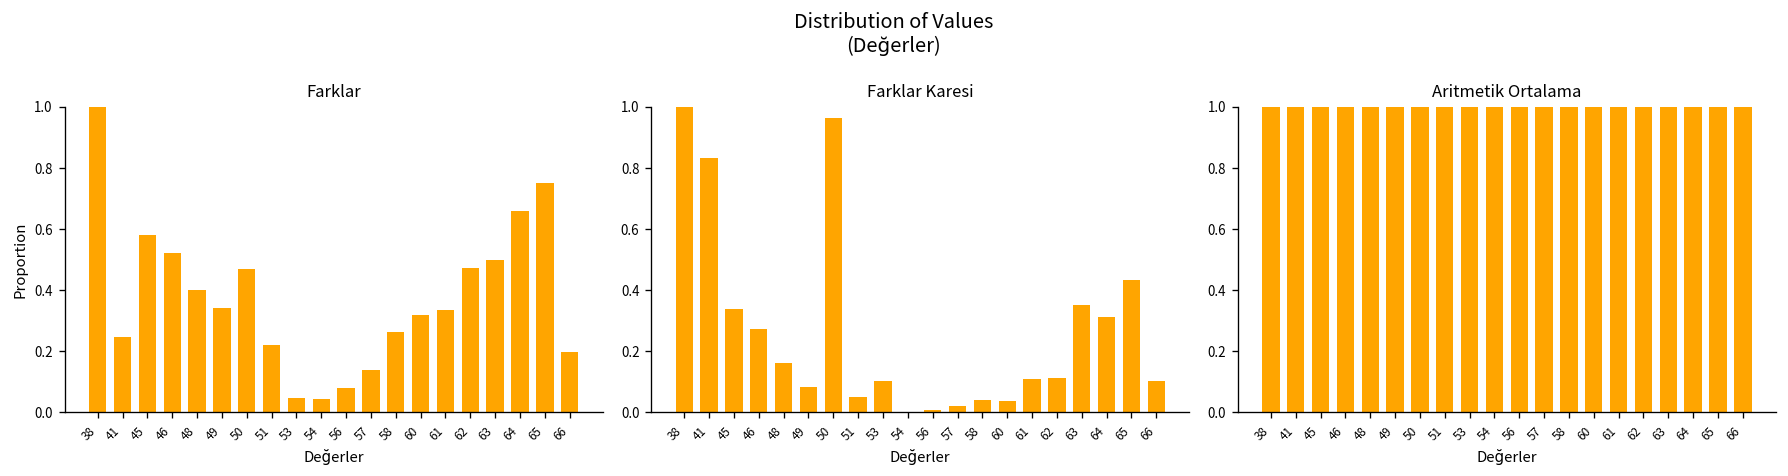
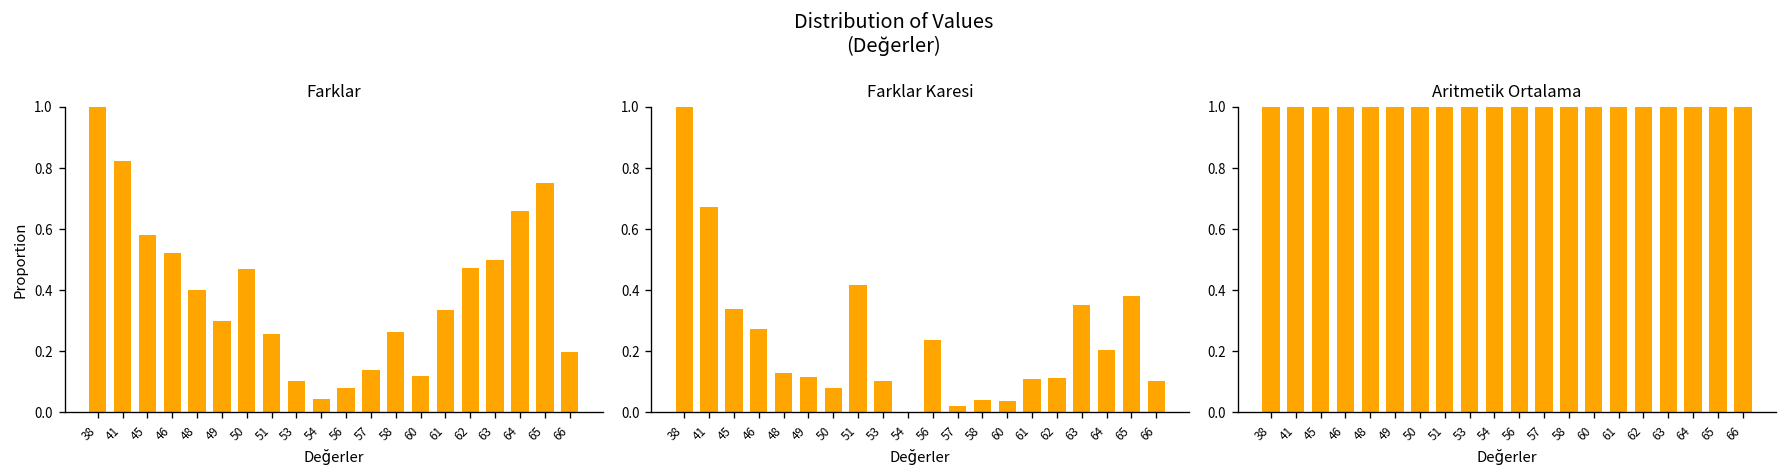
Farklar, 41: 0.25 -> 0.82
Farklar, 49: 0.34 -> 0.30
Farklar, 51: 0.22 -> 0.26
Farklar, 53: 0.05 -> 0.10
Farklar, 60: 0.32 -> 0.12
Farklar Karesi, 41: 0.83 -> 0.67
Farklar Karesi, 48: 0.16 -> 0.13
Farklar Karesi, 49: 0.08 -> 0.12
Farklar Karesi, 50: 0.96 -> 0.08
Farklar Karesi, 51: 0.05 -> 0.42
Farklar Karesi, 56: 0.01 -> 0.24
Farklar Karesi, 64: 0.31 -> 0.20
Farklar Karesi, 65: 0.43 -> 0.38
